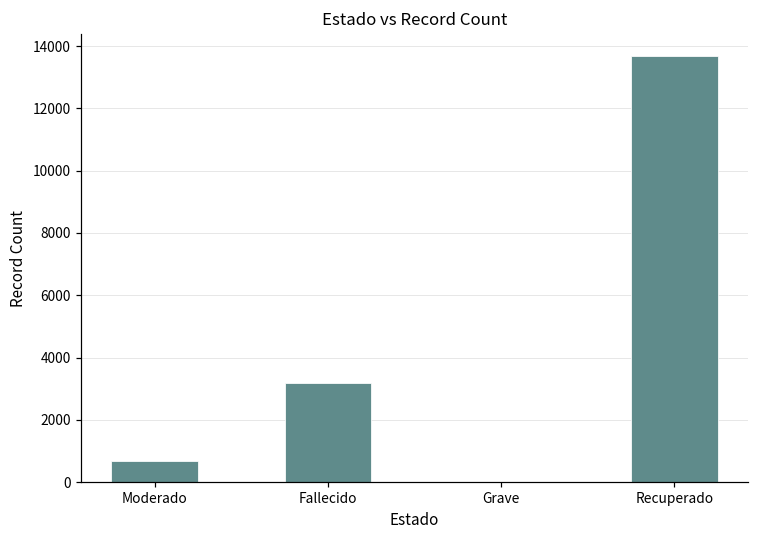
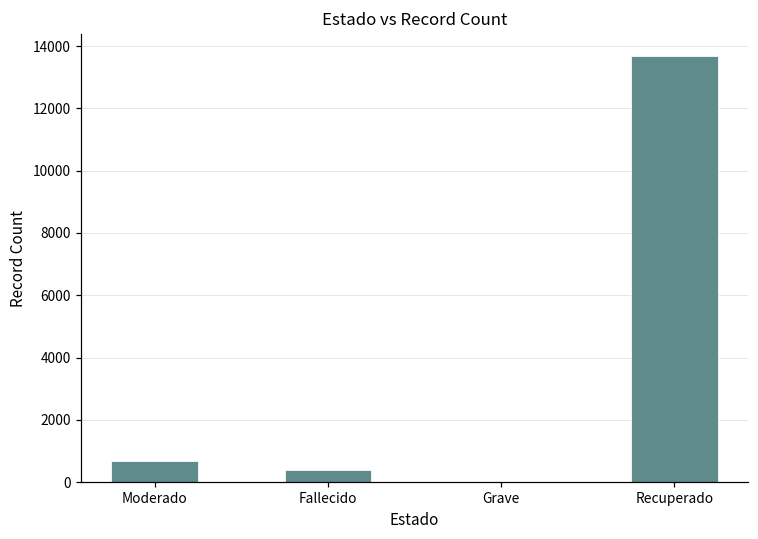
Fallecido: 3200 -> 400
